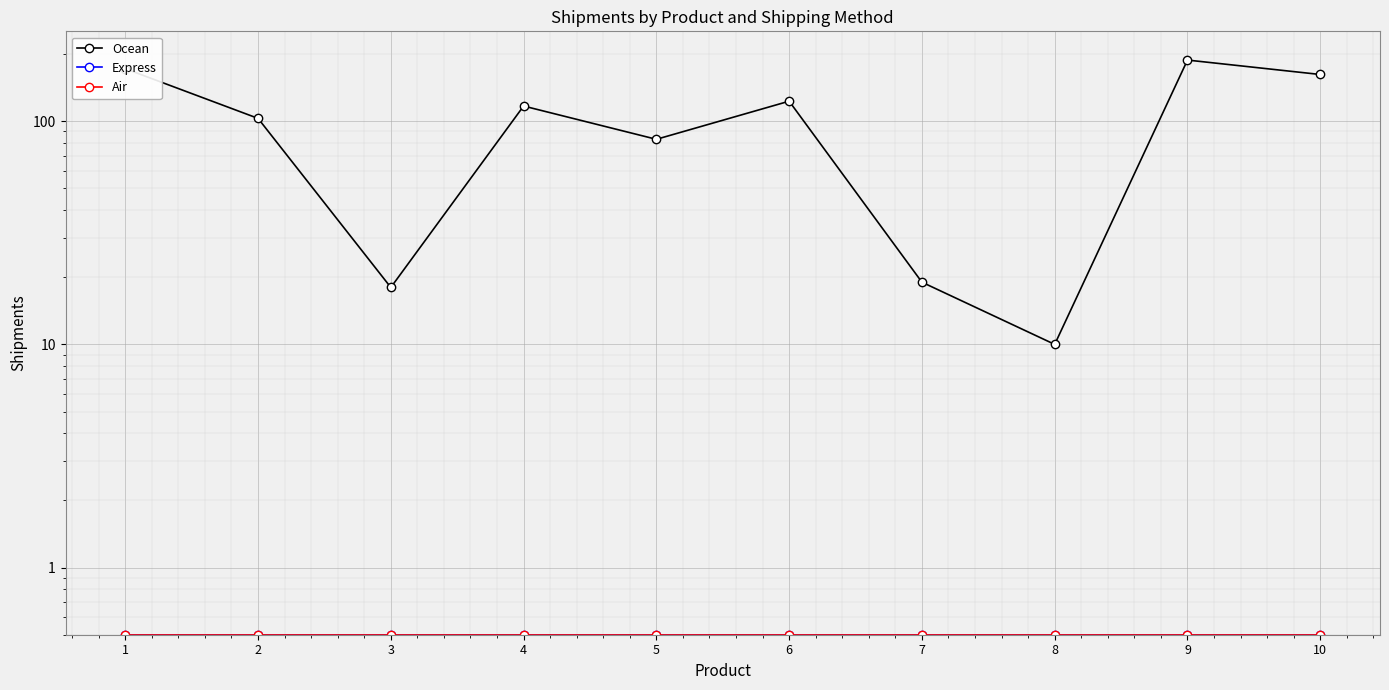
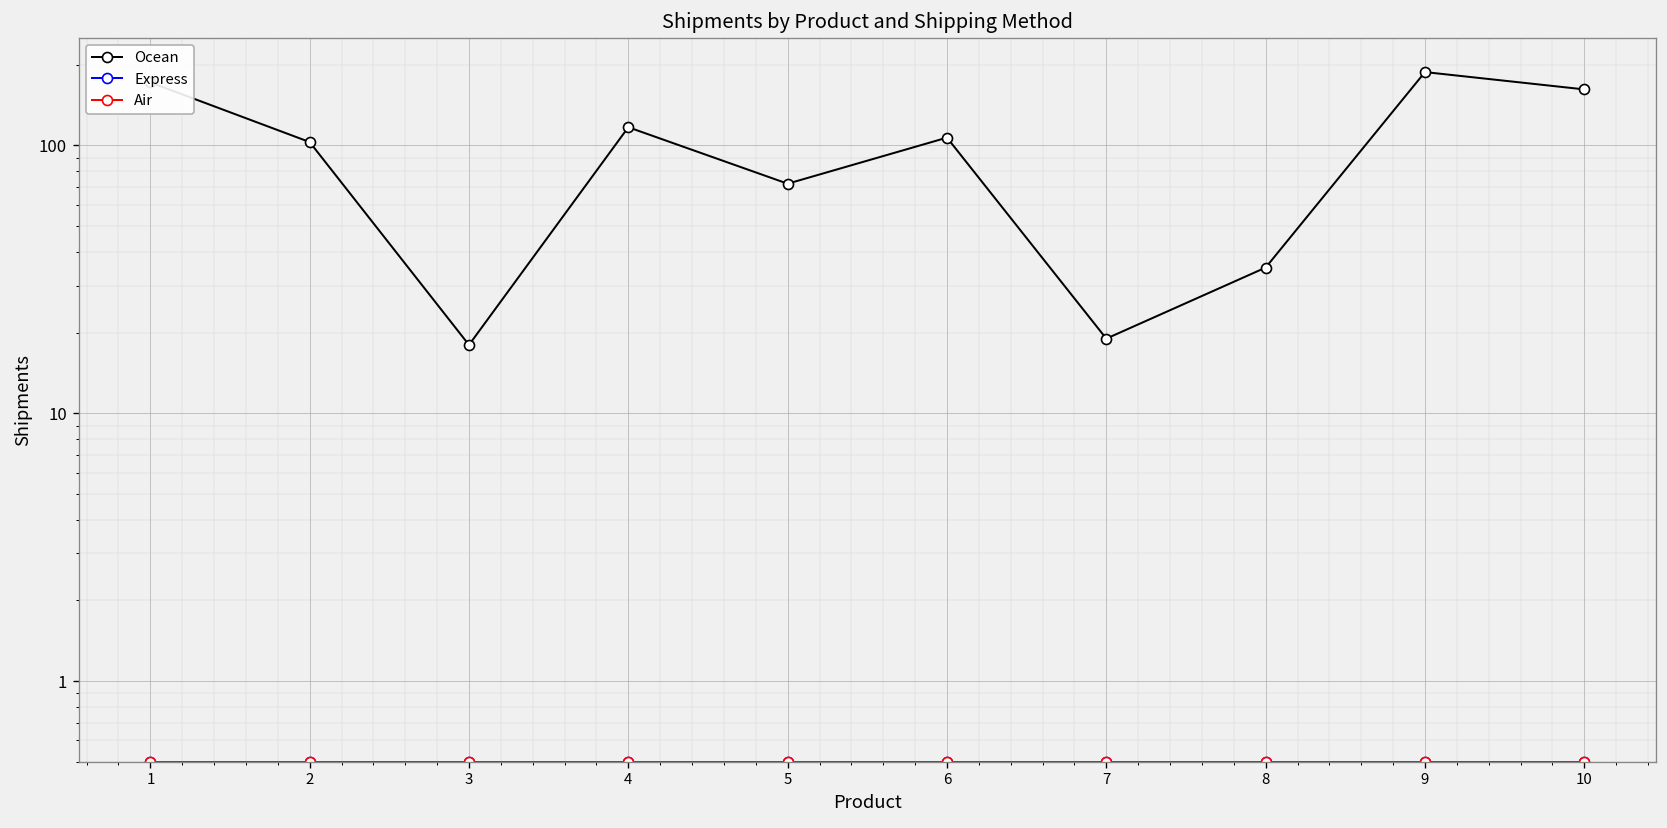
Ocean, 5: 83 -> 72
Ocean, 6: 120 -> 110
Ocean, 8: 10 -> 35
